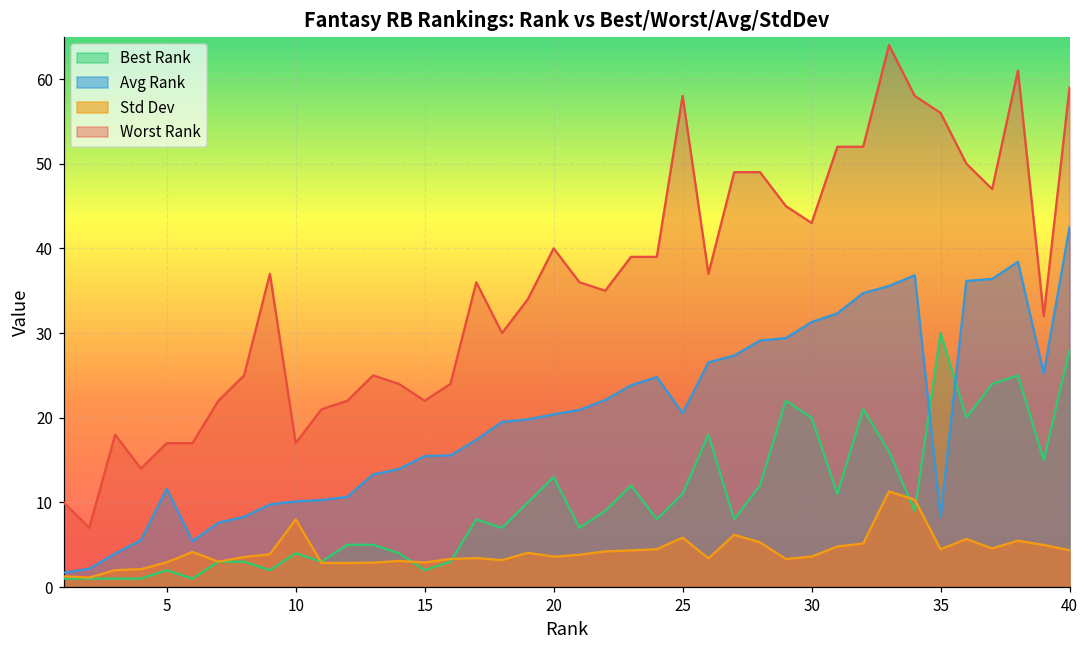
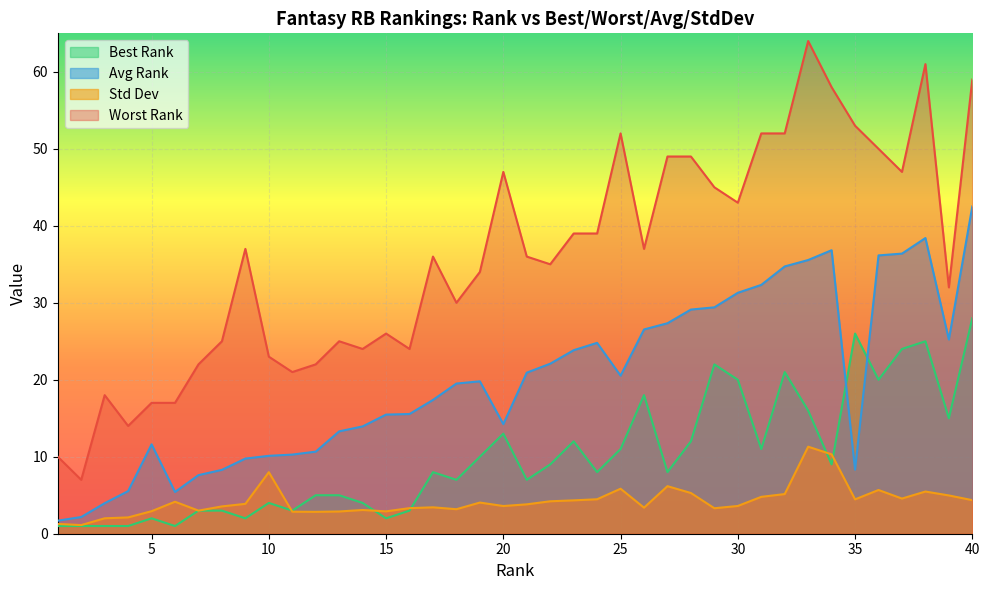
Worst Rank, 10: 17 -> 23
Worst Rank, 15: 22 -> 26
Avg Rank, 20: 20 -> 14
Worst Rank, 20: 40 -> 47
Worst Rank, 25: 58 -> 52
Best Rank, 35: 30 -> 26
Worst Rank, 35: 56 -> 53
